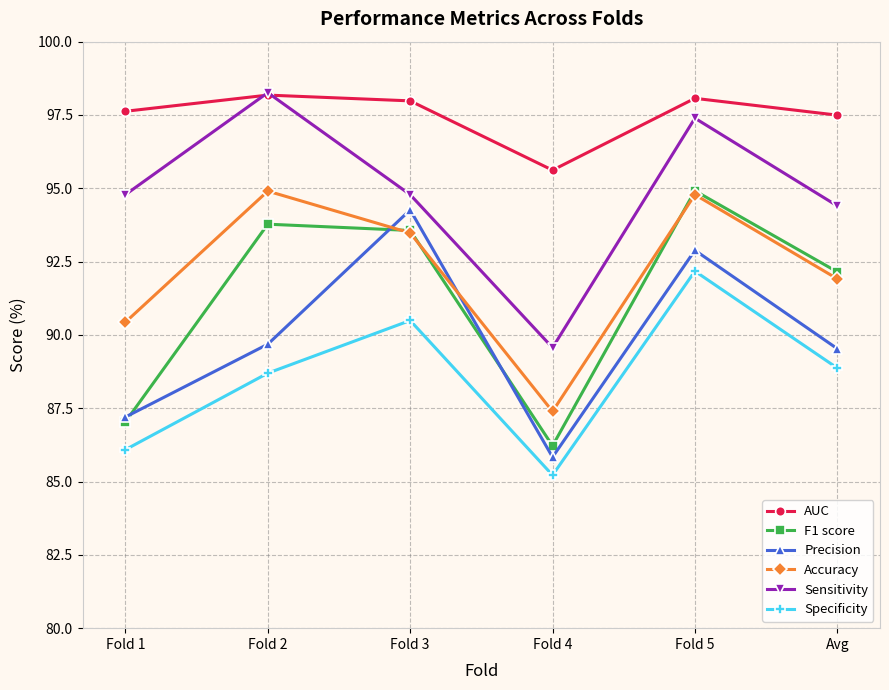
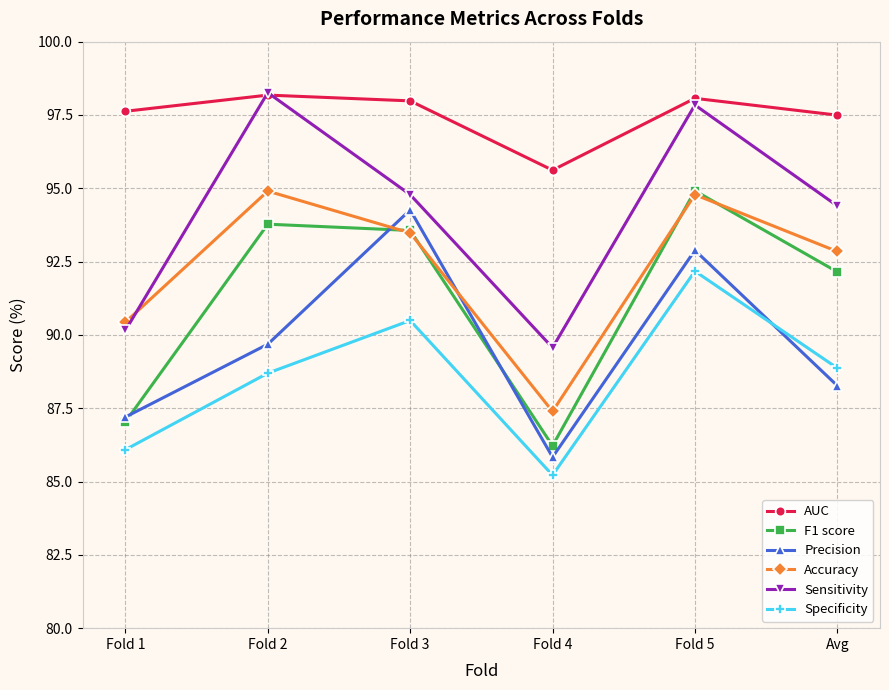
Sensitivity, Fold 1: 94.8 -> 90.2
Sensitivity, Fold 5: 97.4 -> 97.8
Precision, Avg: 89.5 -> 88.3
Accuracy, Avg: 91.9 -> 92.8
